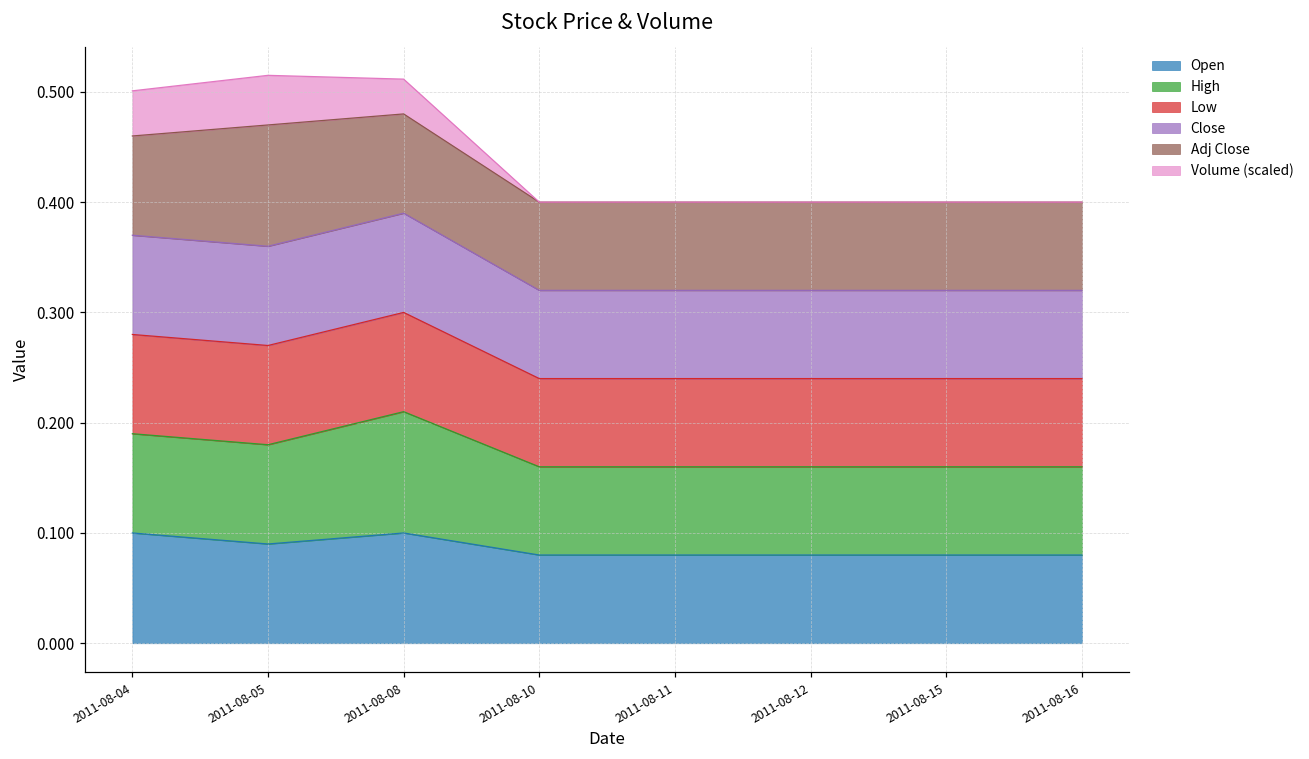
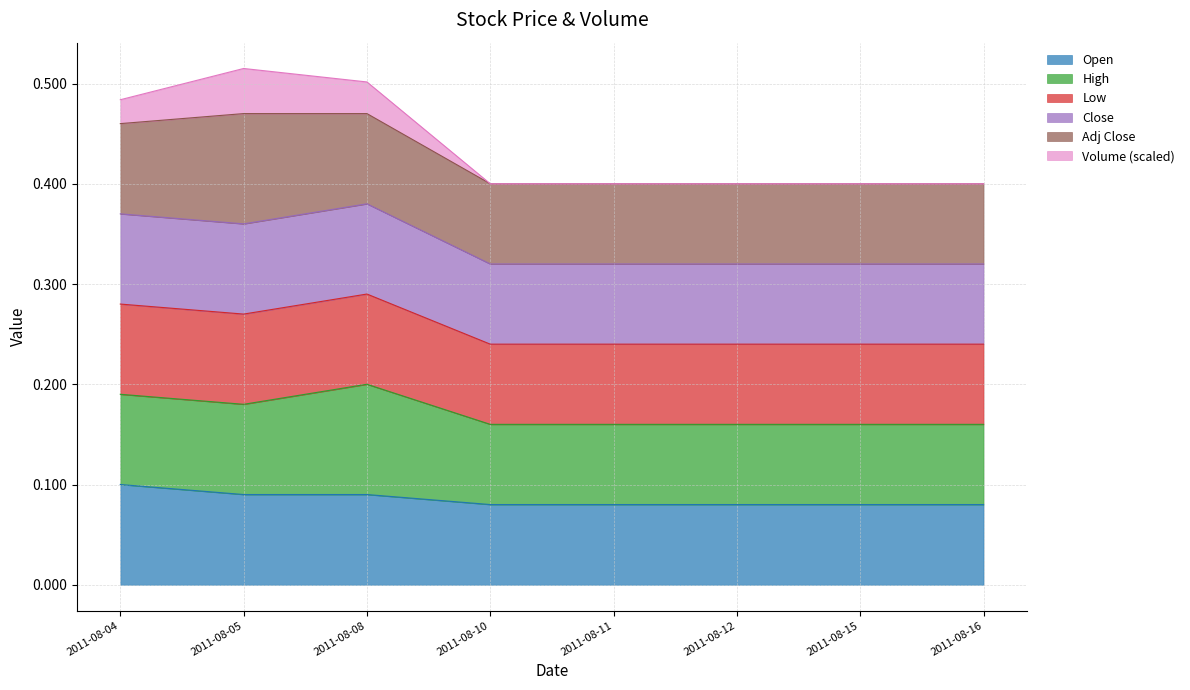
Volume (scaled), 2011-08-04: 0.041 -> 0.024
Open, 2011-08-08: 0.10 -> 0.09
